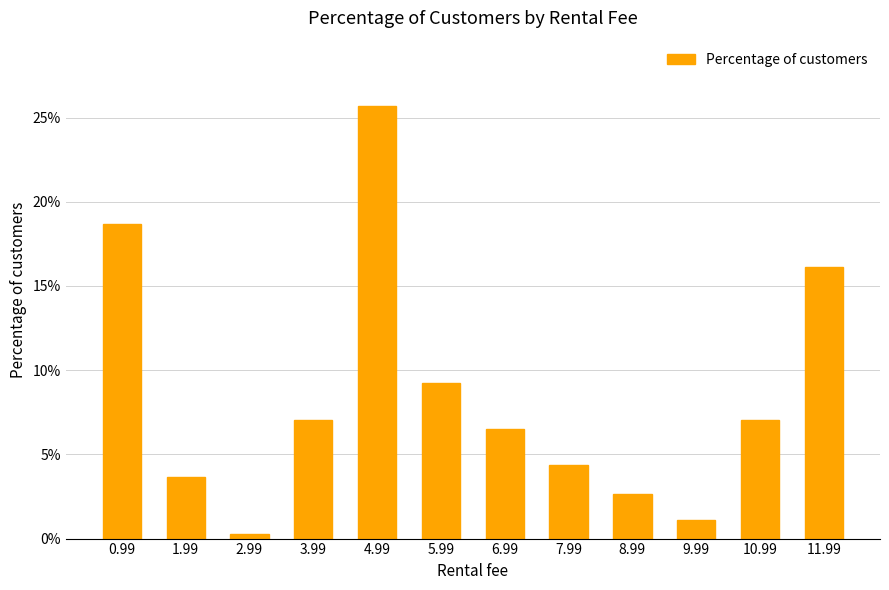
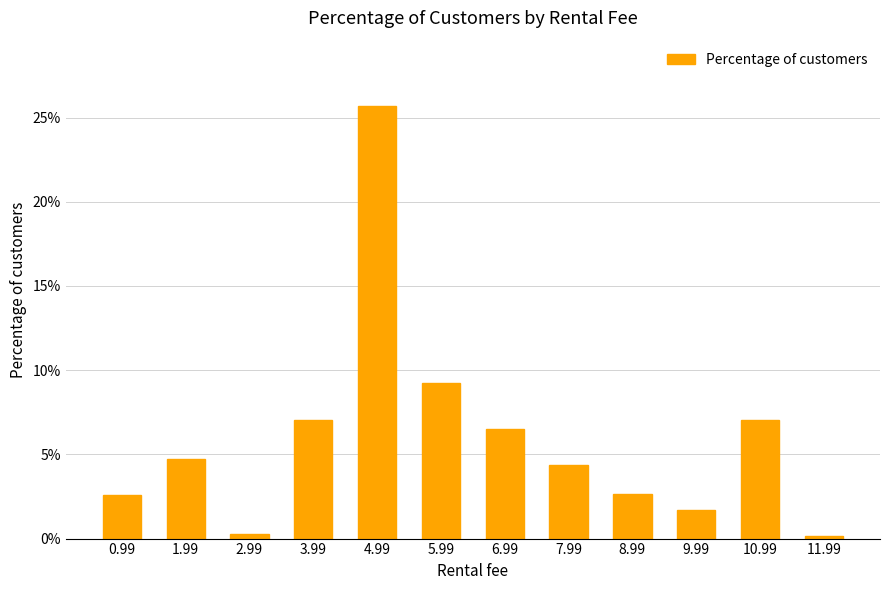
0.99: 18.7% -> 2.6%
1.99: 3.7% -> 4.7%
9.99: 1.1% -> 1.7%
11.99: 16.1% -> 0.2%
